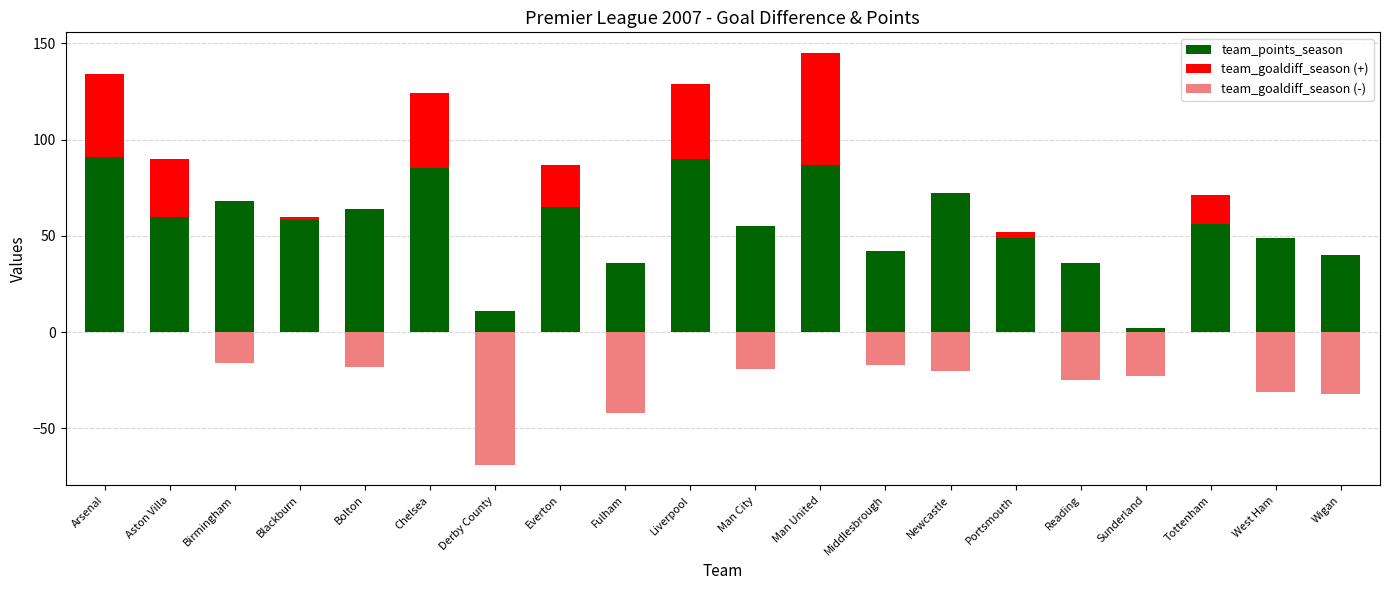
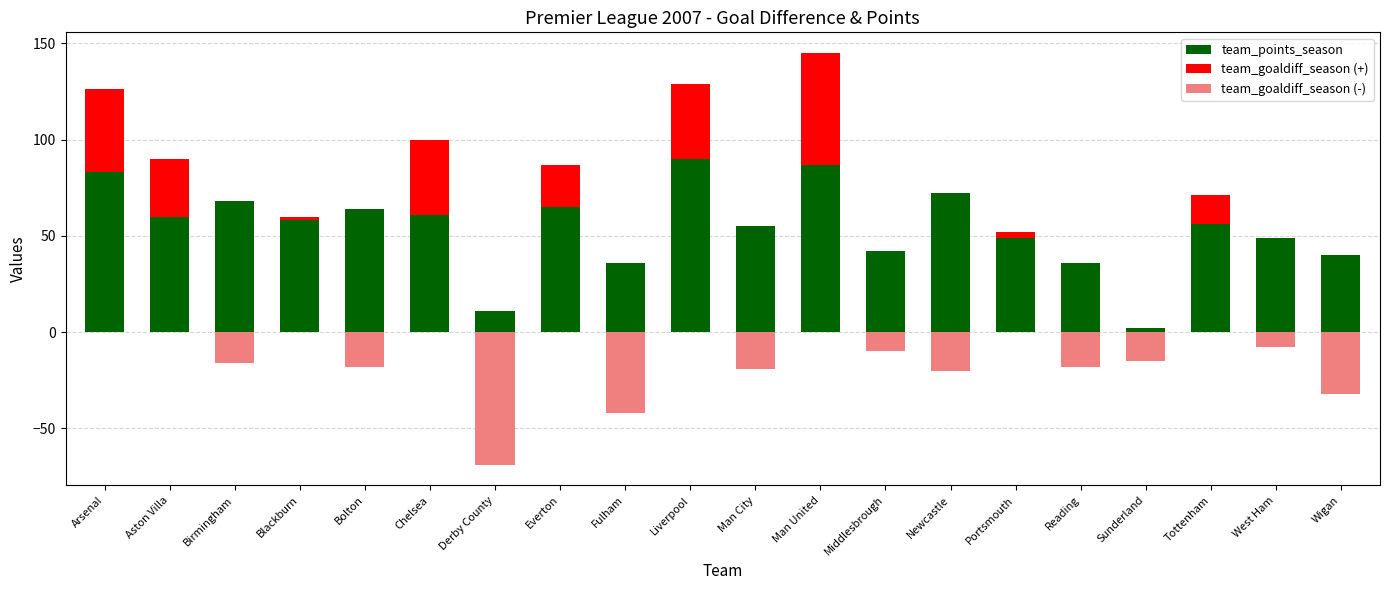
team_points_season, Arsenal: 91 -> 83
team_points_season, Chelsea: 85 -> 61
team_goaldiff_season (-), Middlesbrough: -17 -> -10
team_goaldiff_season (-), Reading: -25 -> -18
team_goaldiff_season (-), Sunderland: -23 -> -15
team_goaldiff_season (-), West Ham: -31 -> -8
